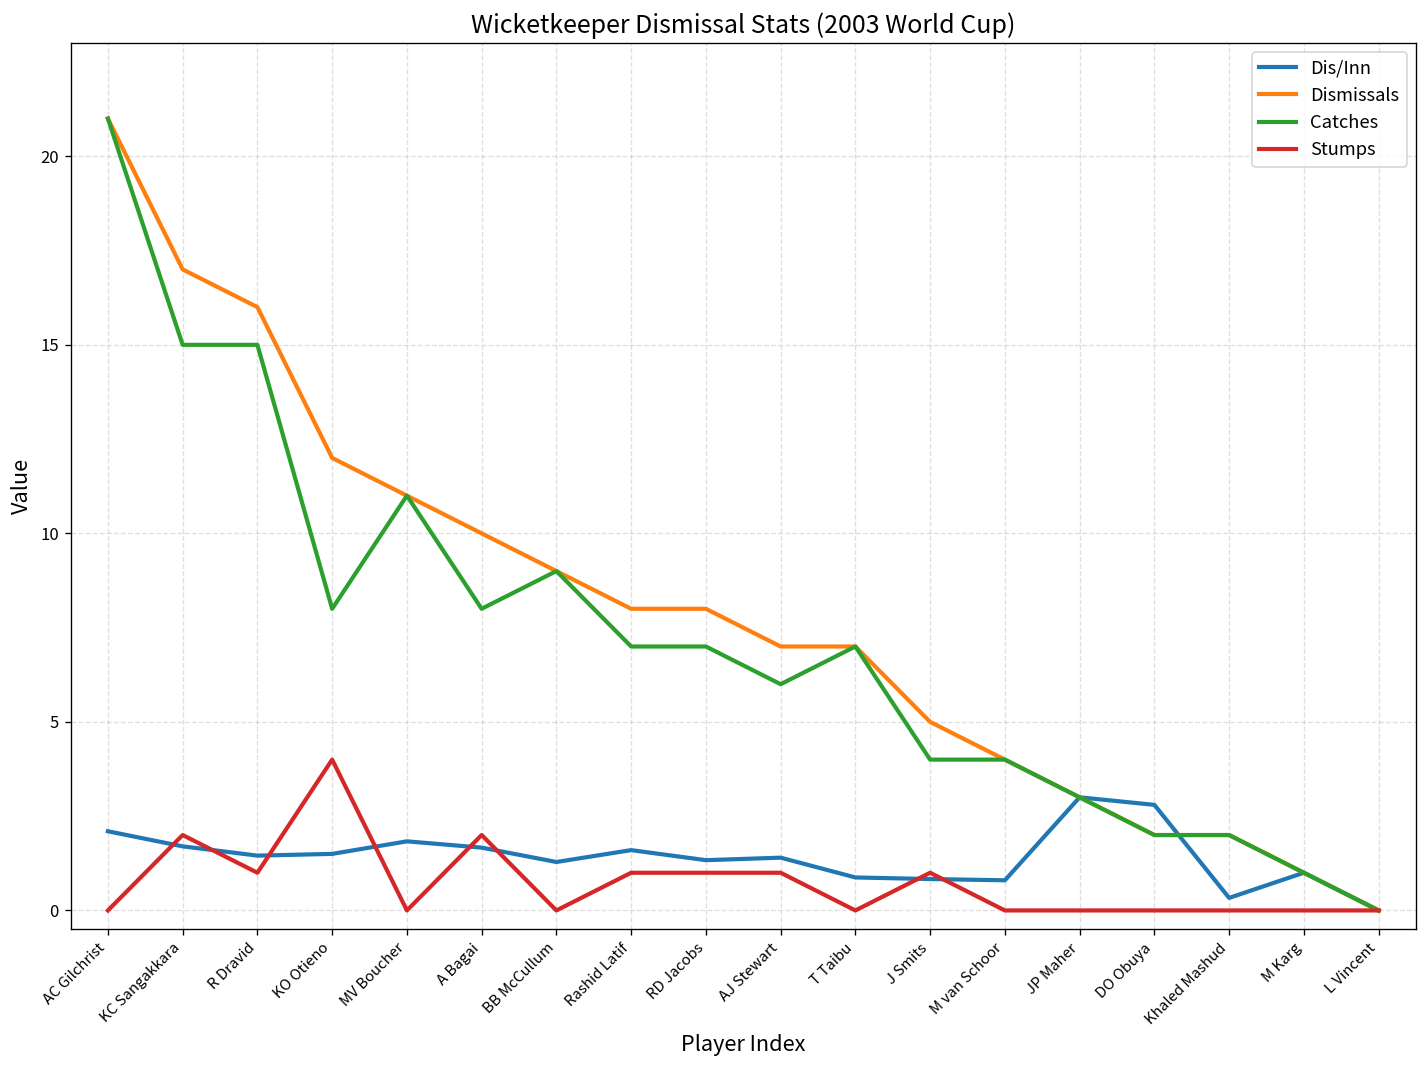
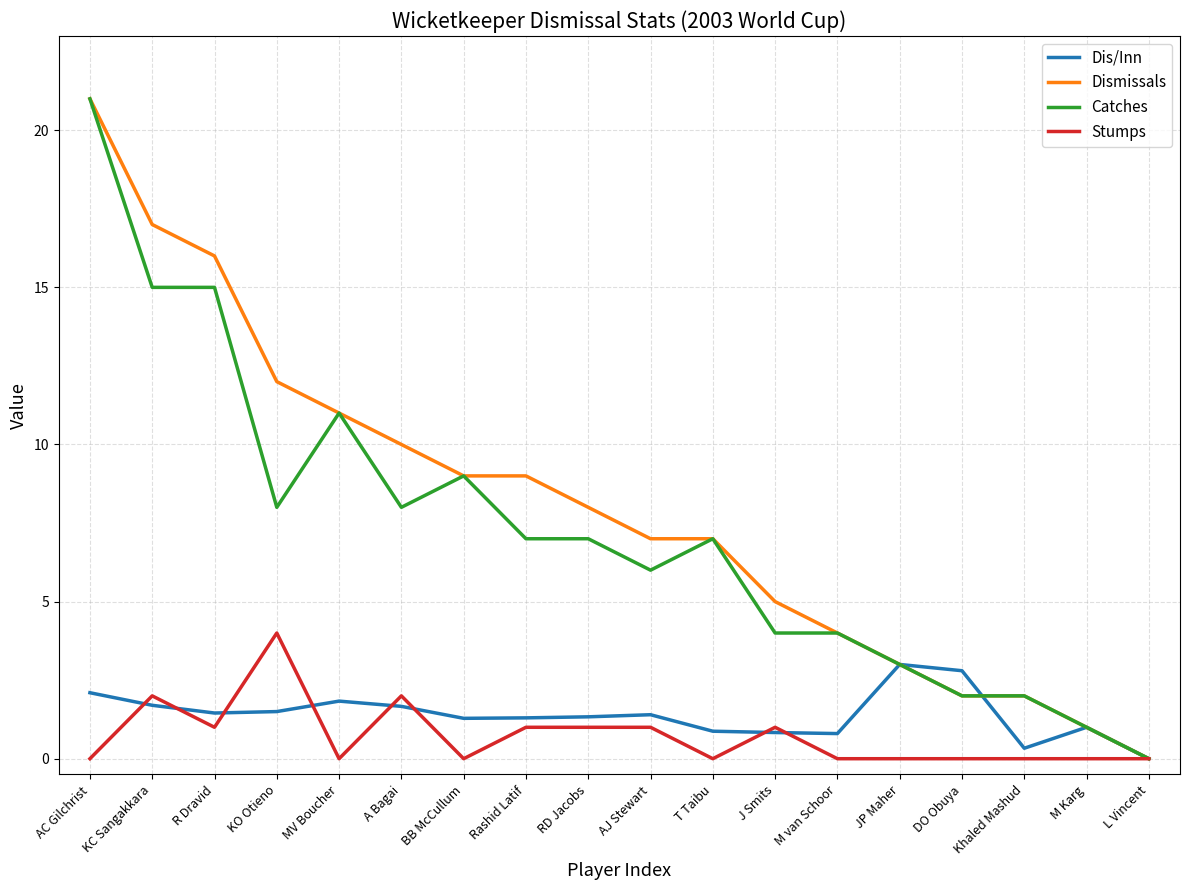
Dis/Inn, Rashid Latif: 1.6 -> 1.3
Dismissals, Rashid Latif: 8 -> 9
